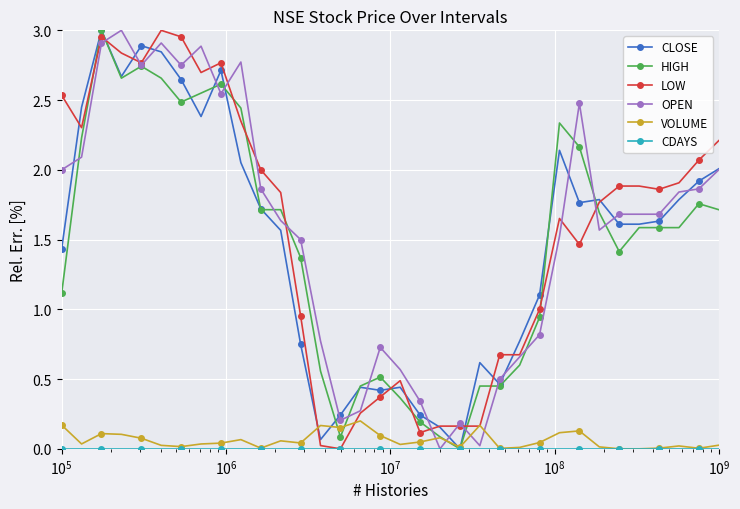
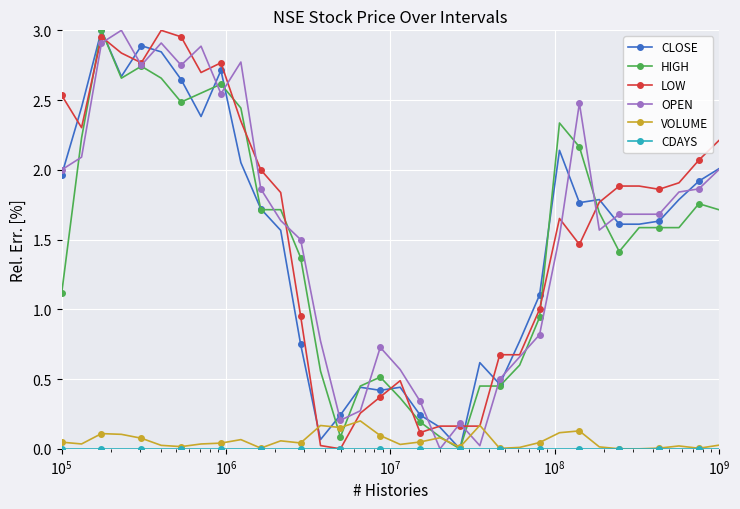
CLOSE, 10^5: 1.43 -> 1.96
VOLUME, 10^5: 0.17 -> 0.05
